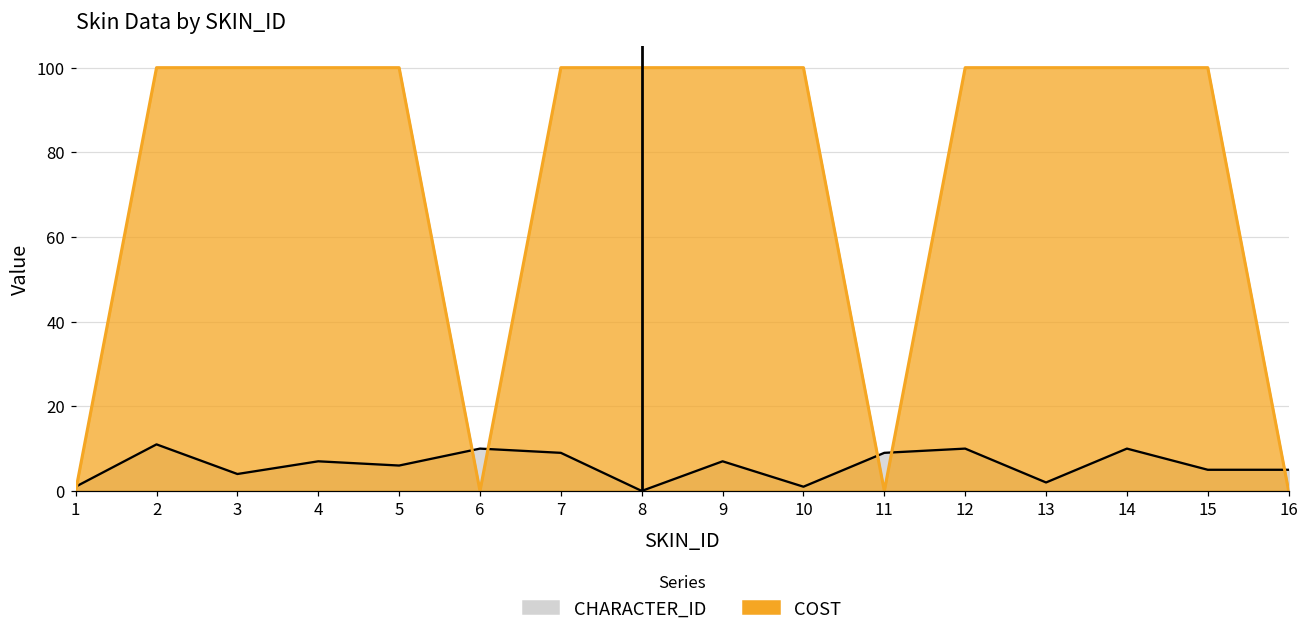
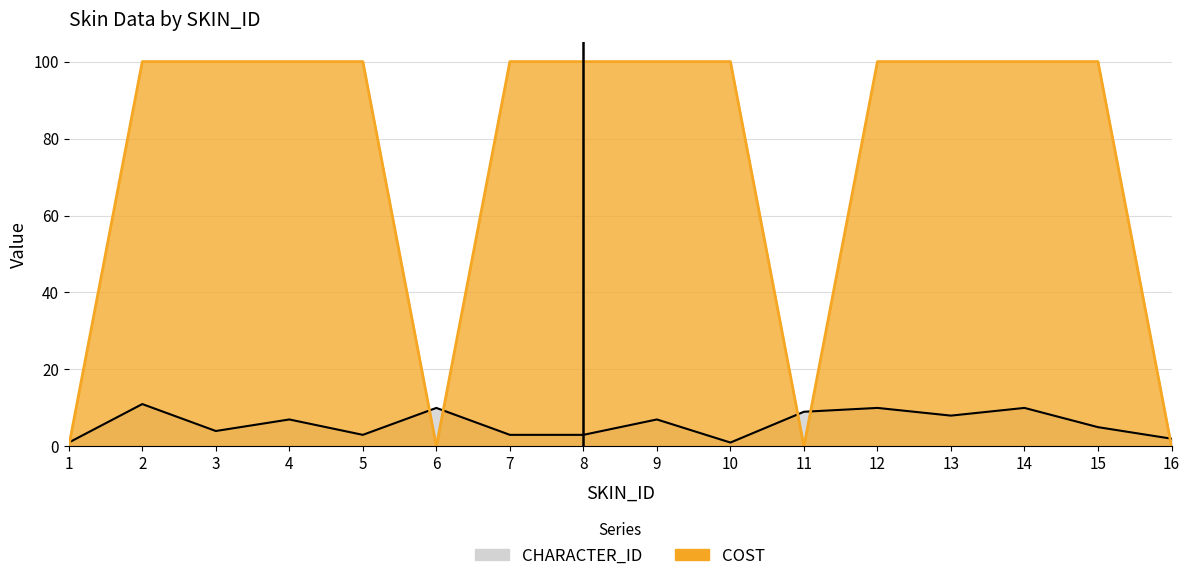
CHARACTER_ID, 5: 6 -> 3
CHARACTER_ID, 7: 9 -> 3
CHARACTER_ID, 8: 0 -> 3
CHARACTER_ID, 13: 2 -> 8
CHARACTER_ID, 16: 5 -> 2
